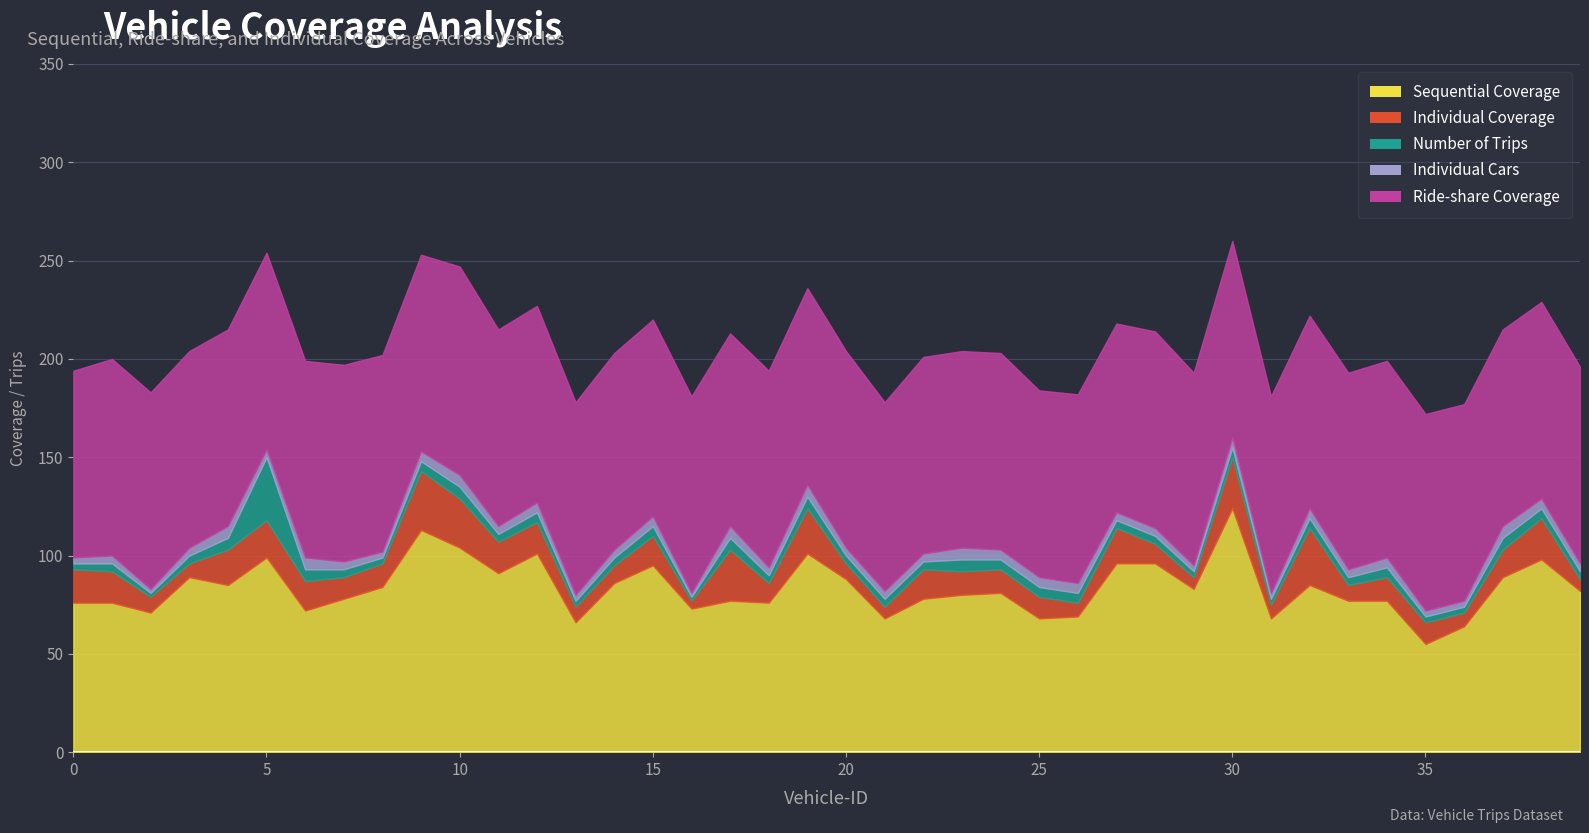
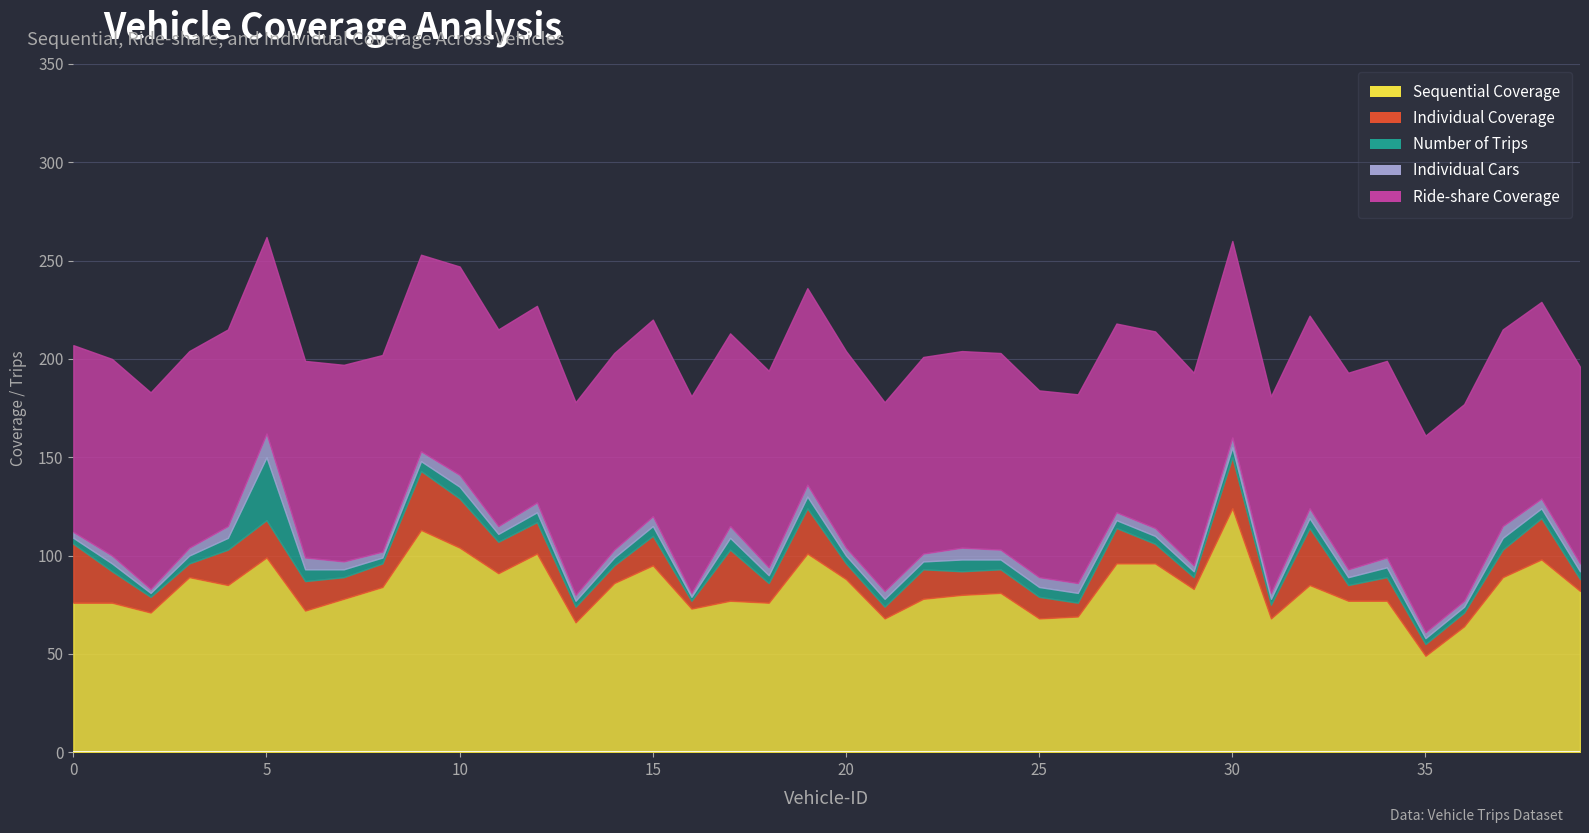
Individual Coverage, 0: 17 -> 30
Individual Cars, 5: 4 -> 12
Sequential Coverage, 35: 55 -> 49
Individual Coverage, 35: 11 -> 6
